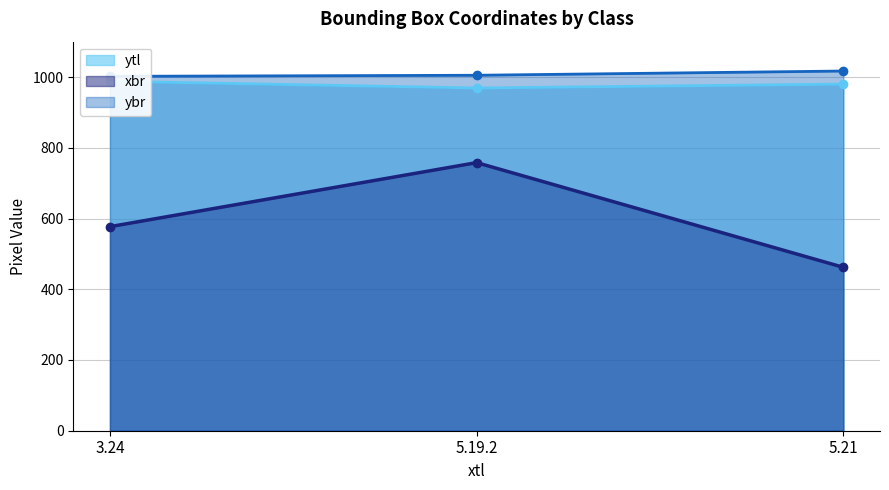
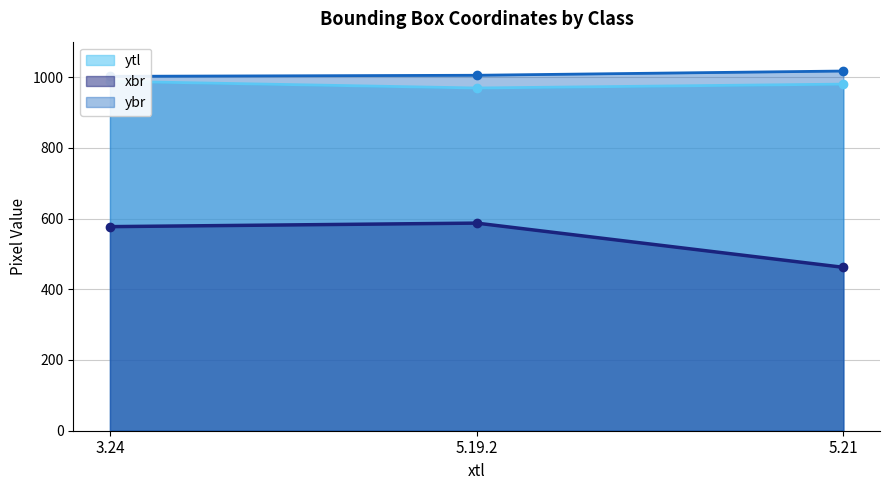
xbr, 5.19.2: 760 -> 590
